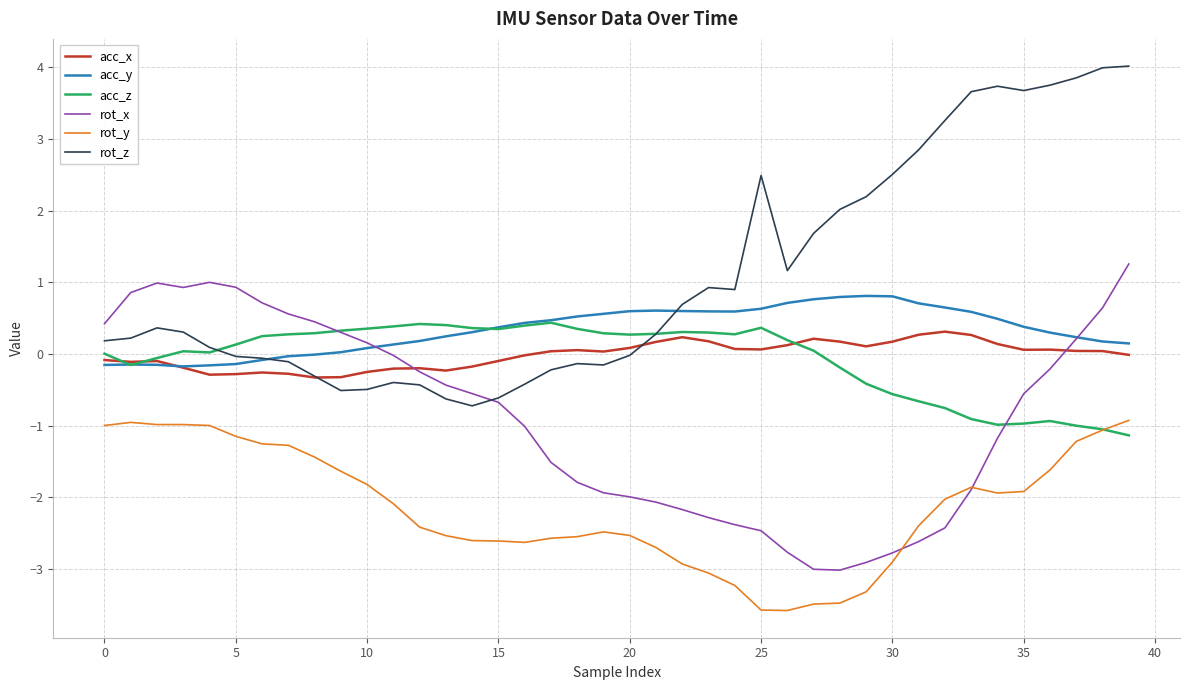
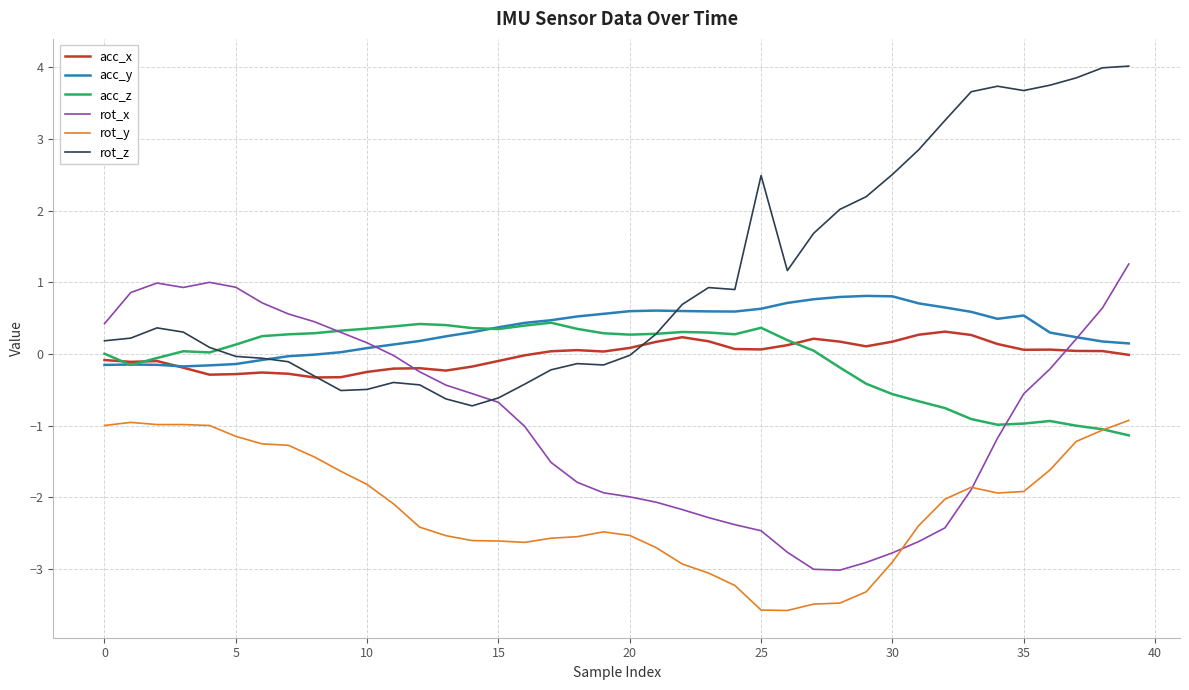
acc_y, 35: 0.4 -> 0.5
